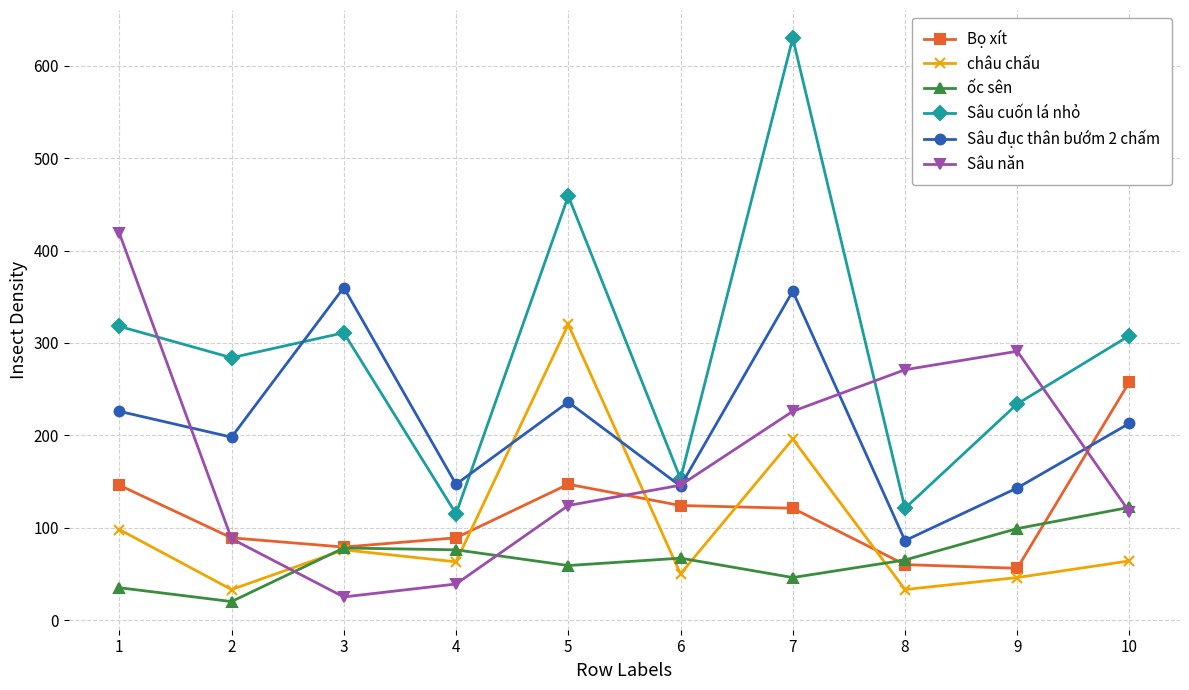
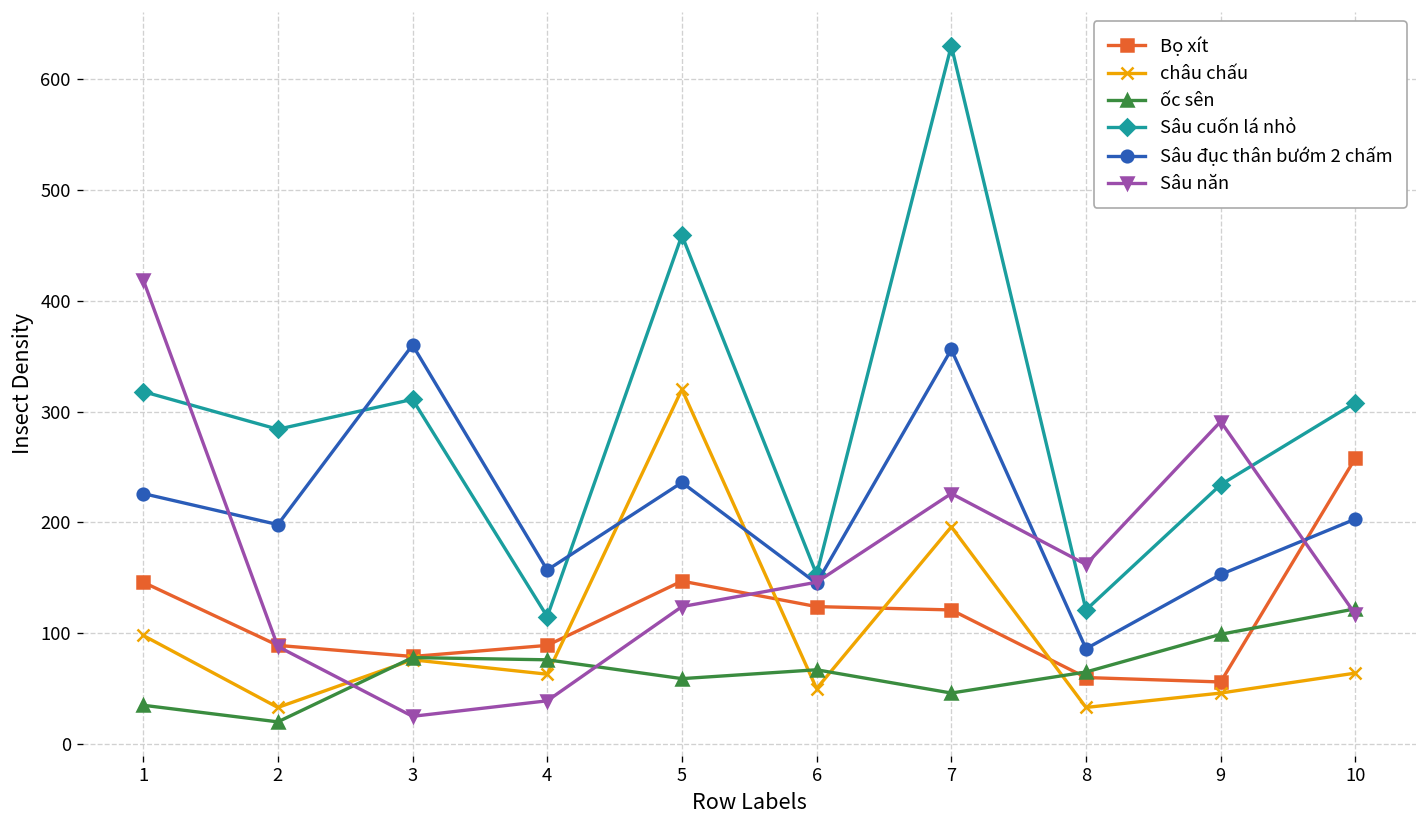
Sâu đục thân bướm 2 chấm, 4: 150 -> 160
Sâu năn, 8: 270 -> 160
Sâu đục thân bướm 2 chấm, 9: 140 -> 150
Sâu đục thân bướm 2 chấm, 10: 210 -> 200
